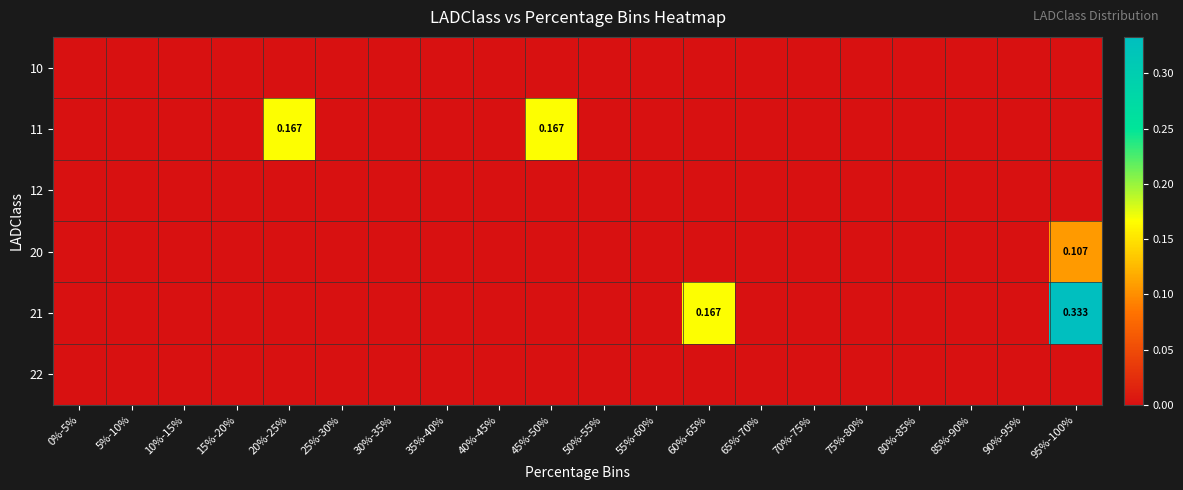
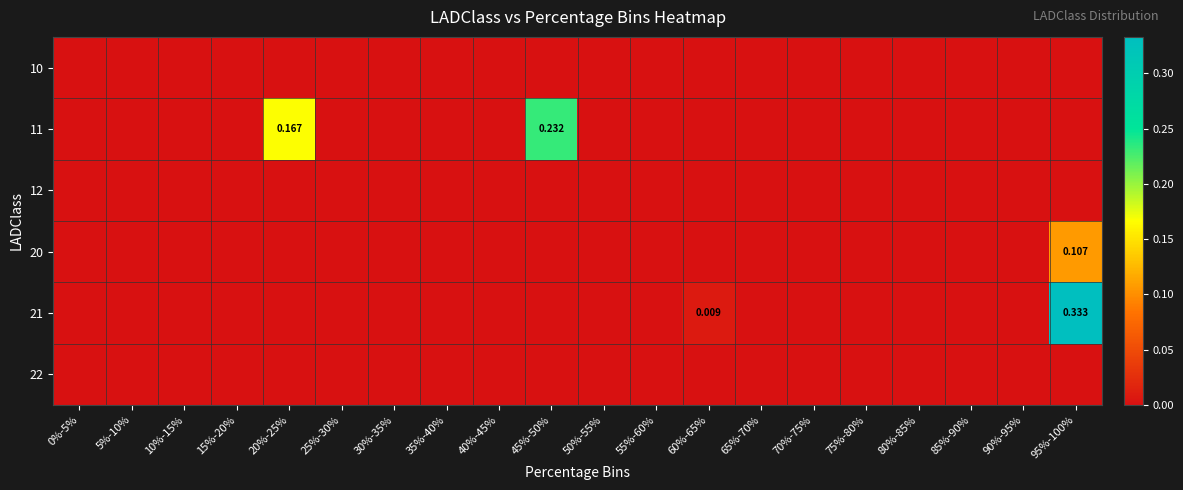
11, 45%-50%: 0.167 -> 0.232
21, 60%-65%: 0.167 -> 0.009
